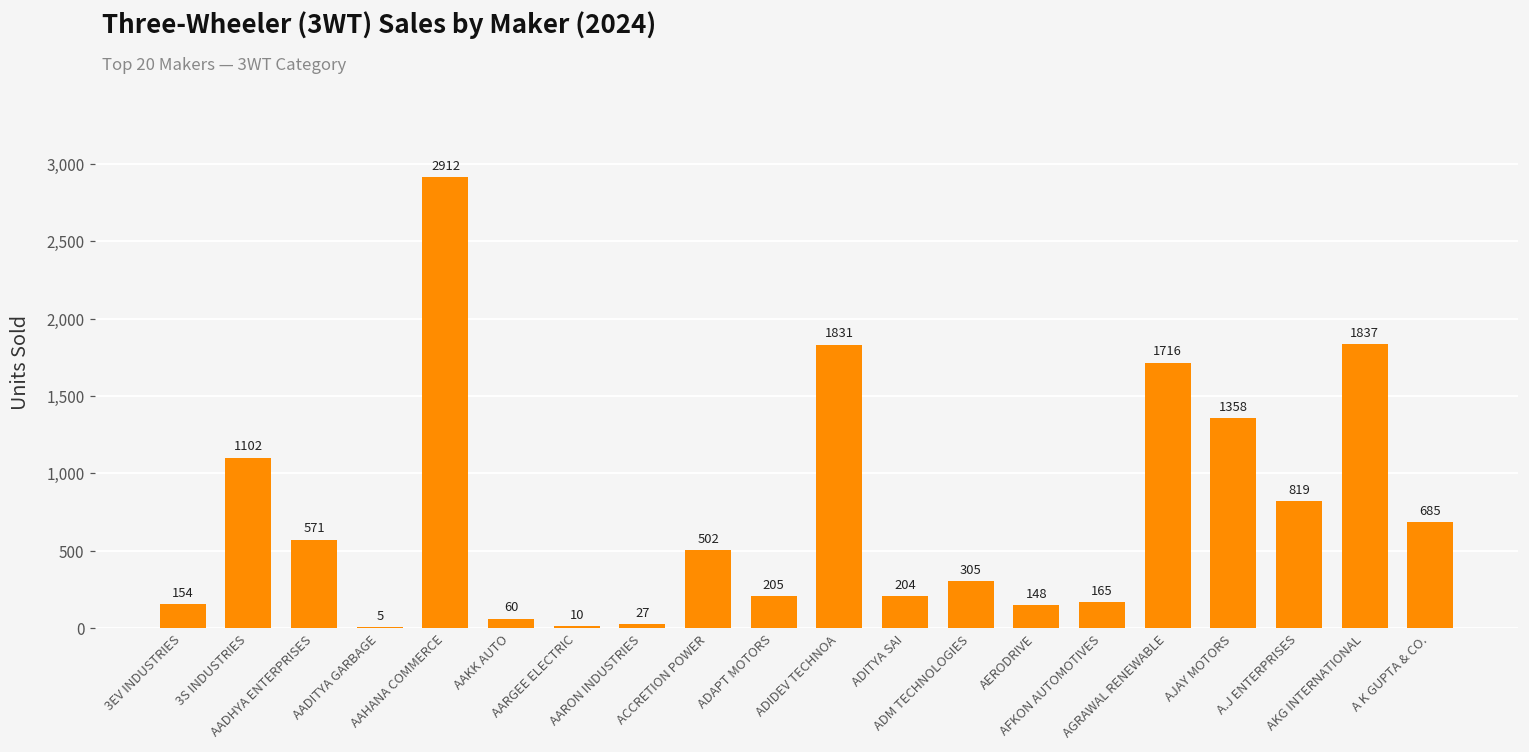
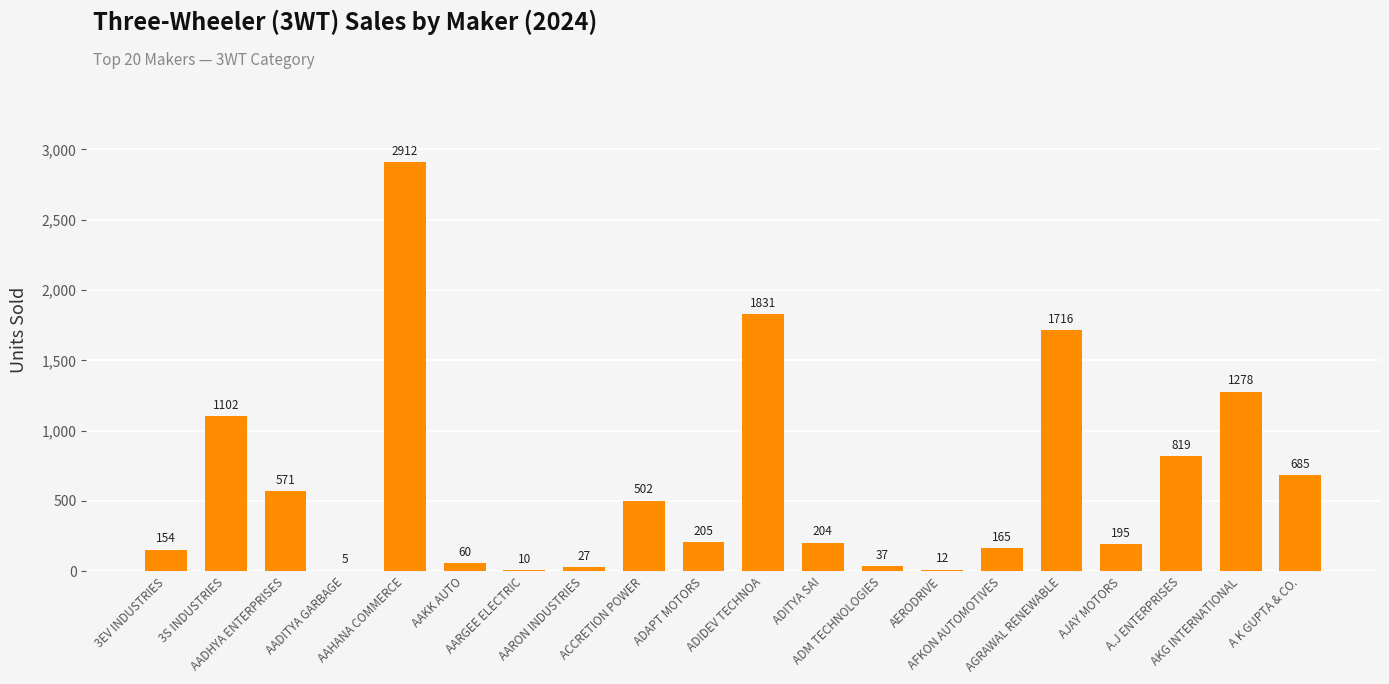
ADM TECHNOLOGIES: 305 -> 37
AERODRIVE: 148 -> 12
AJAY MOTORS: 1358 -> 195
AKG INTERNATIONAL: 1837 -> 1278
